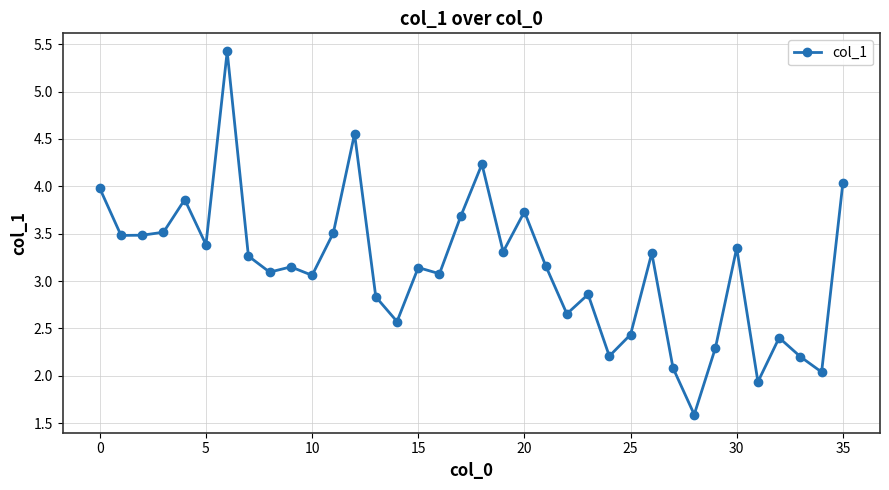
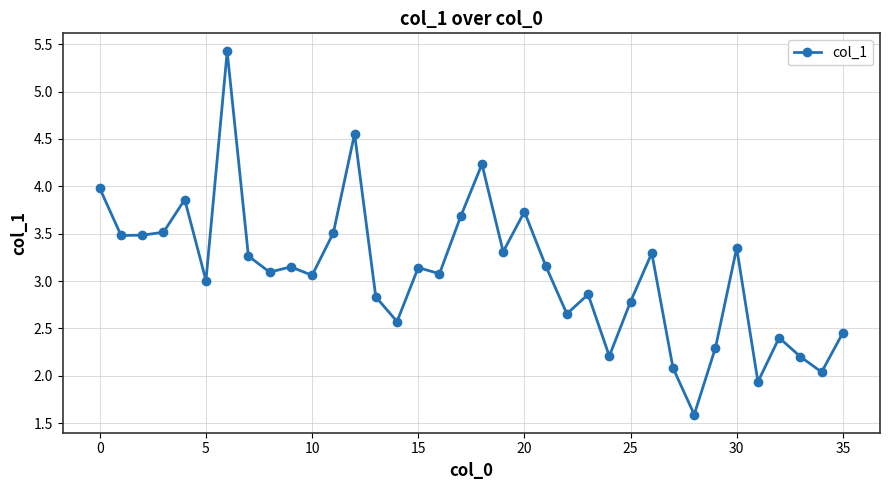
5: 3.4 -> 3.0
25: 2.4 -> 2.8
35: 4.0 -> 2.5
